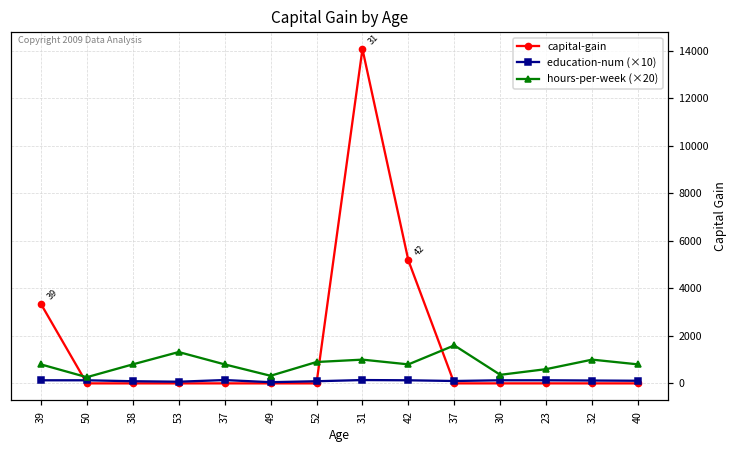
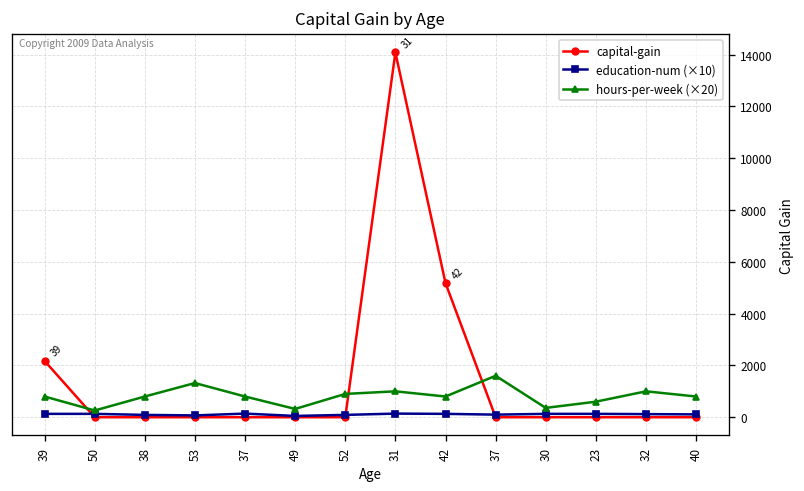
capital-gain, 39: 3400 -> 2200
